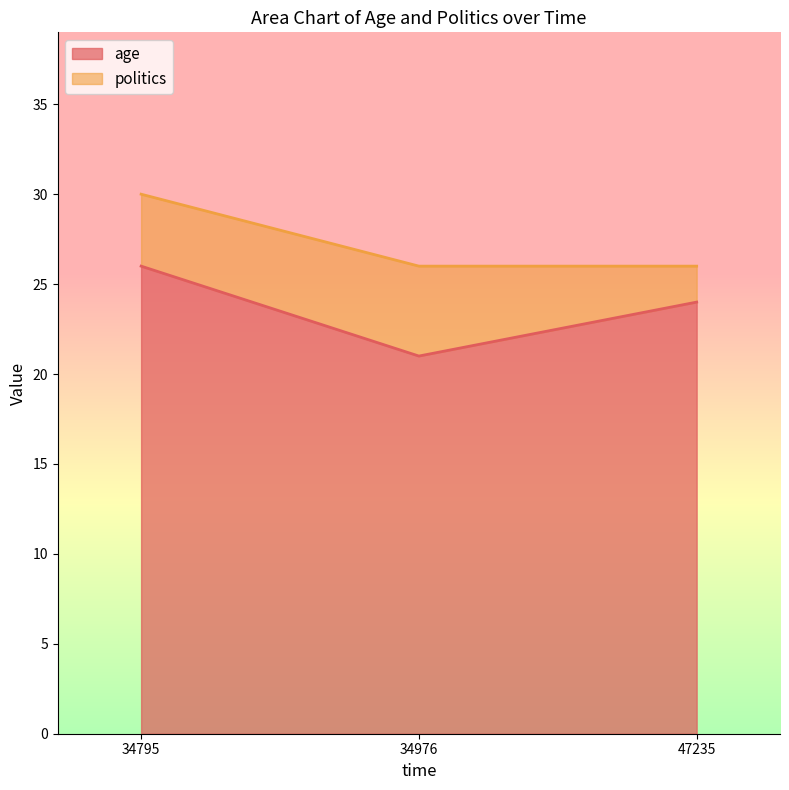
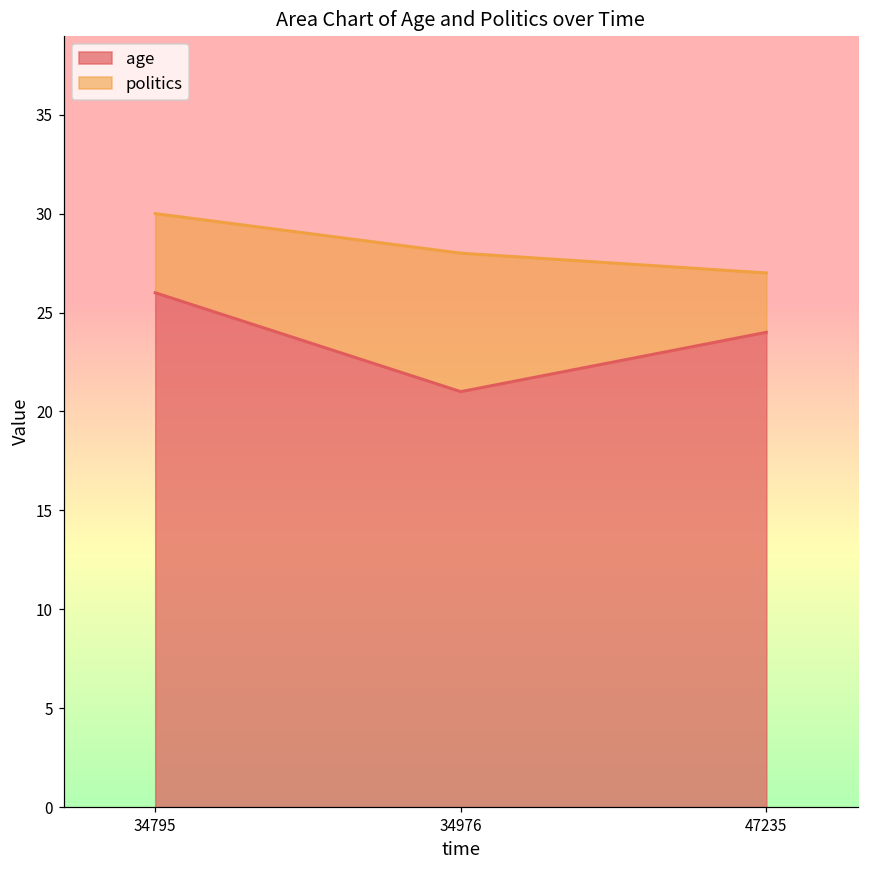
politics, 34976: 5 -> 7
politics, 47235: 2 -> 3
